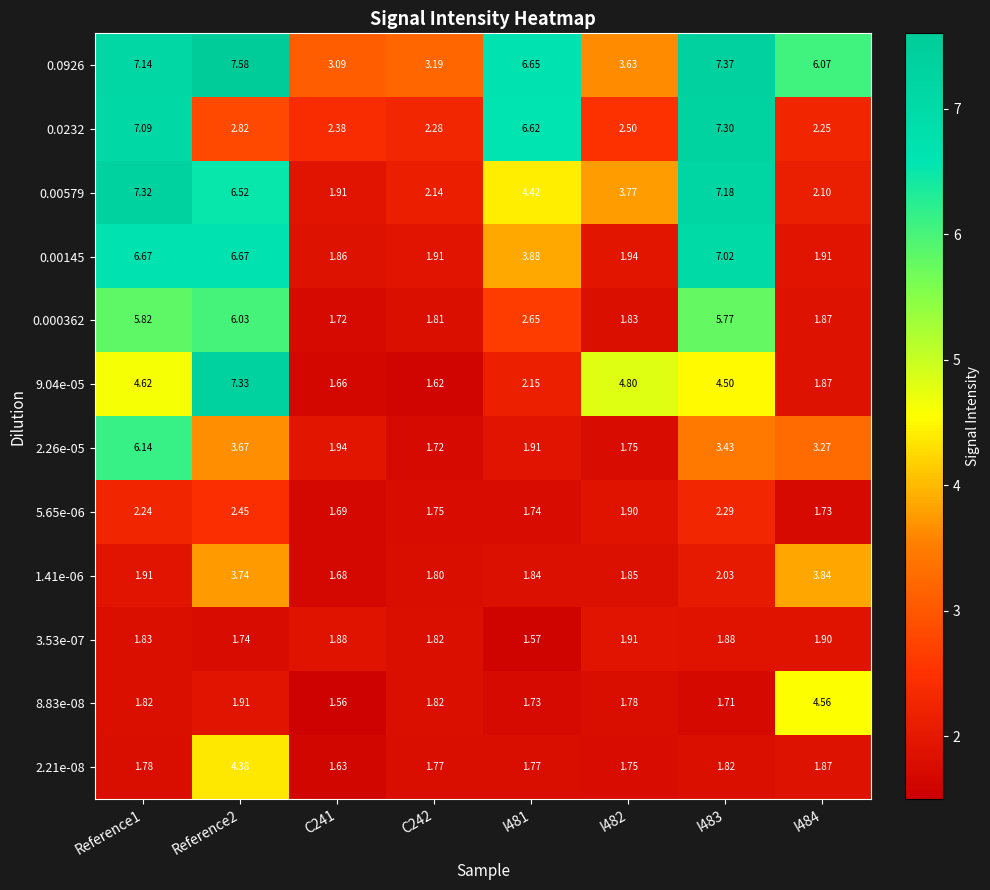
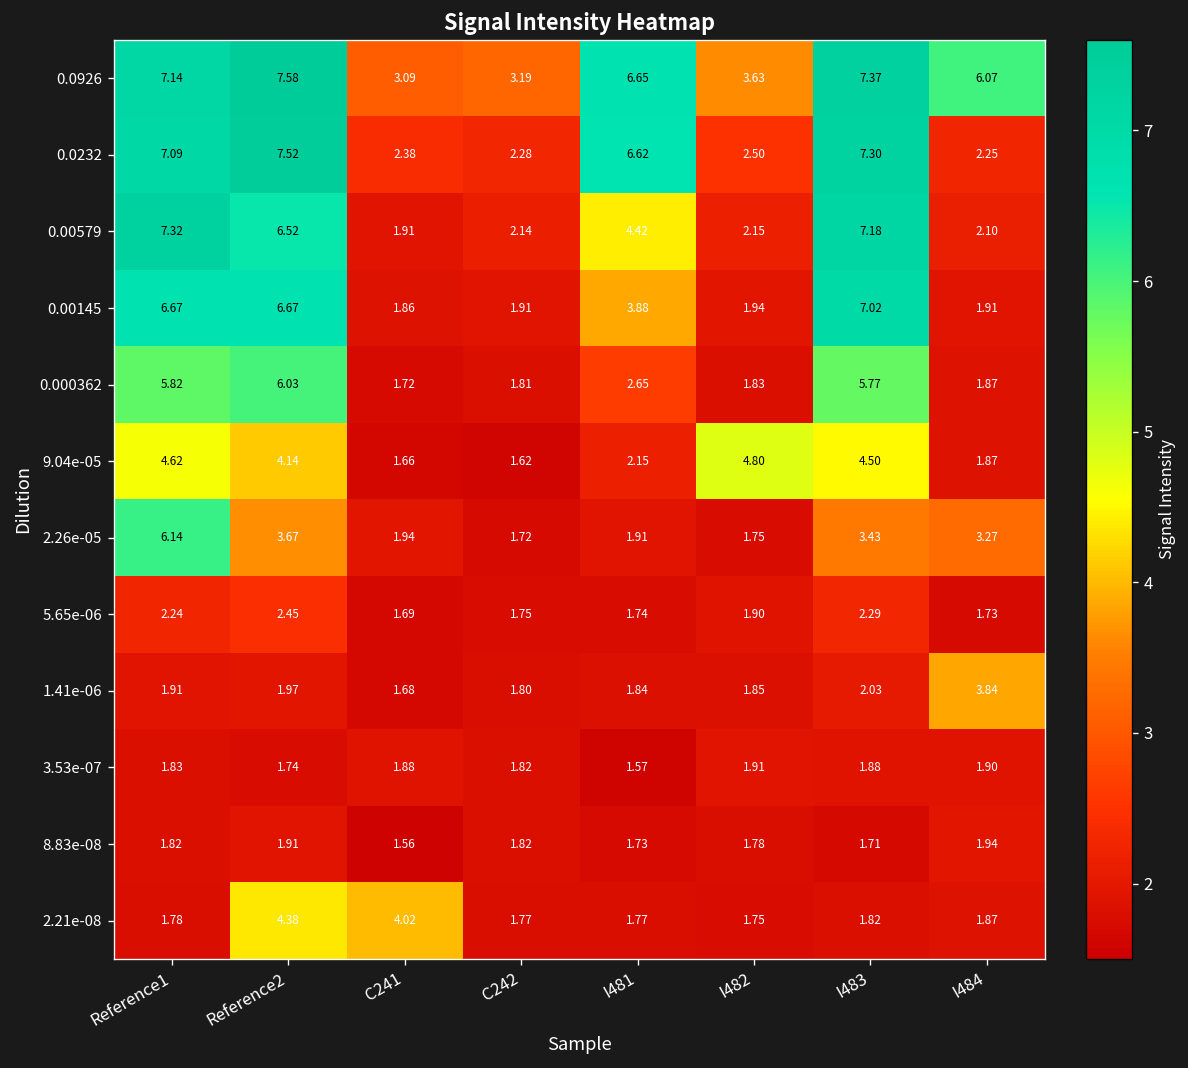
0.0232, Reference2: 2.82 -> 7.52
0.00579, I482: 3.77 -> 2.15
9.04e-05, Reference2: 7.33 -> 4.14
1.41e-06, Reference2: 3.74 -> 1.97
8.83e-08, I484: 4.56 -> 1.94
2.21e-08, C241: 1.63 -> 4.02
